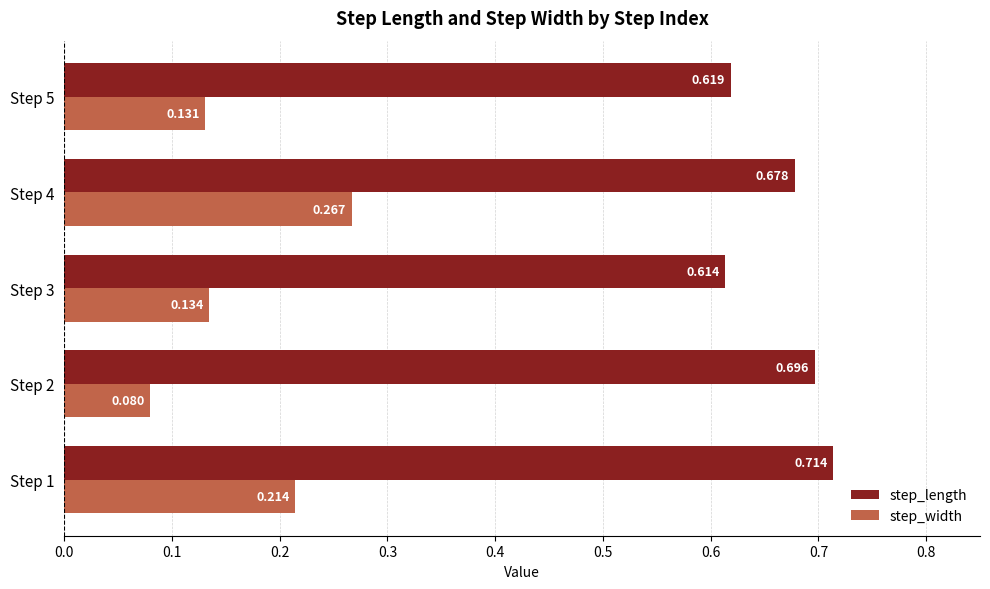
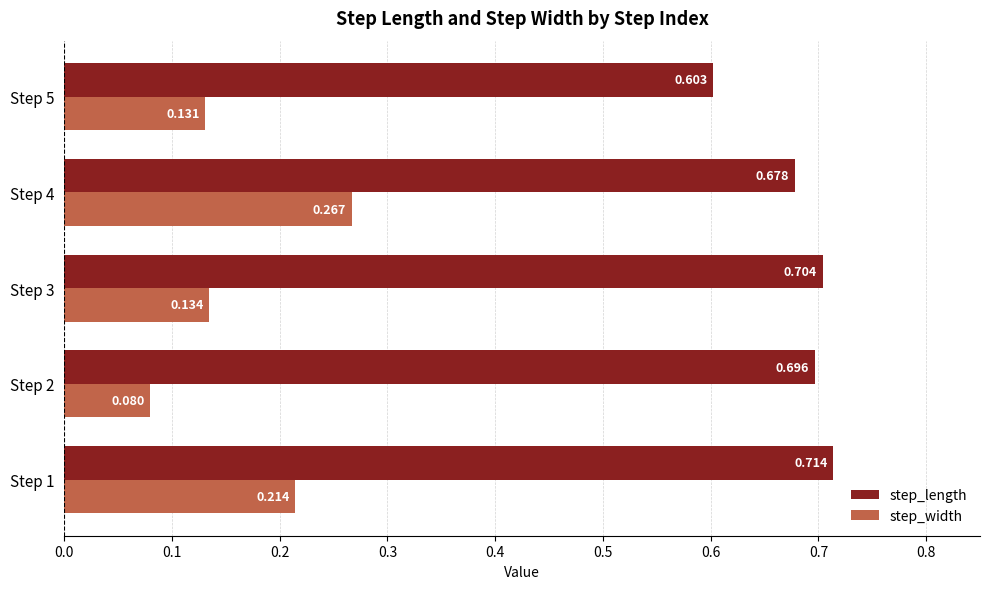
step_length, Step 5: 0.619 -> 0.603
step_length, Step 3: 0.614 -> 0.704
